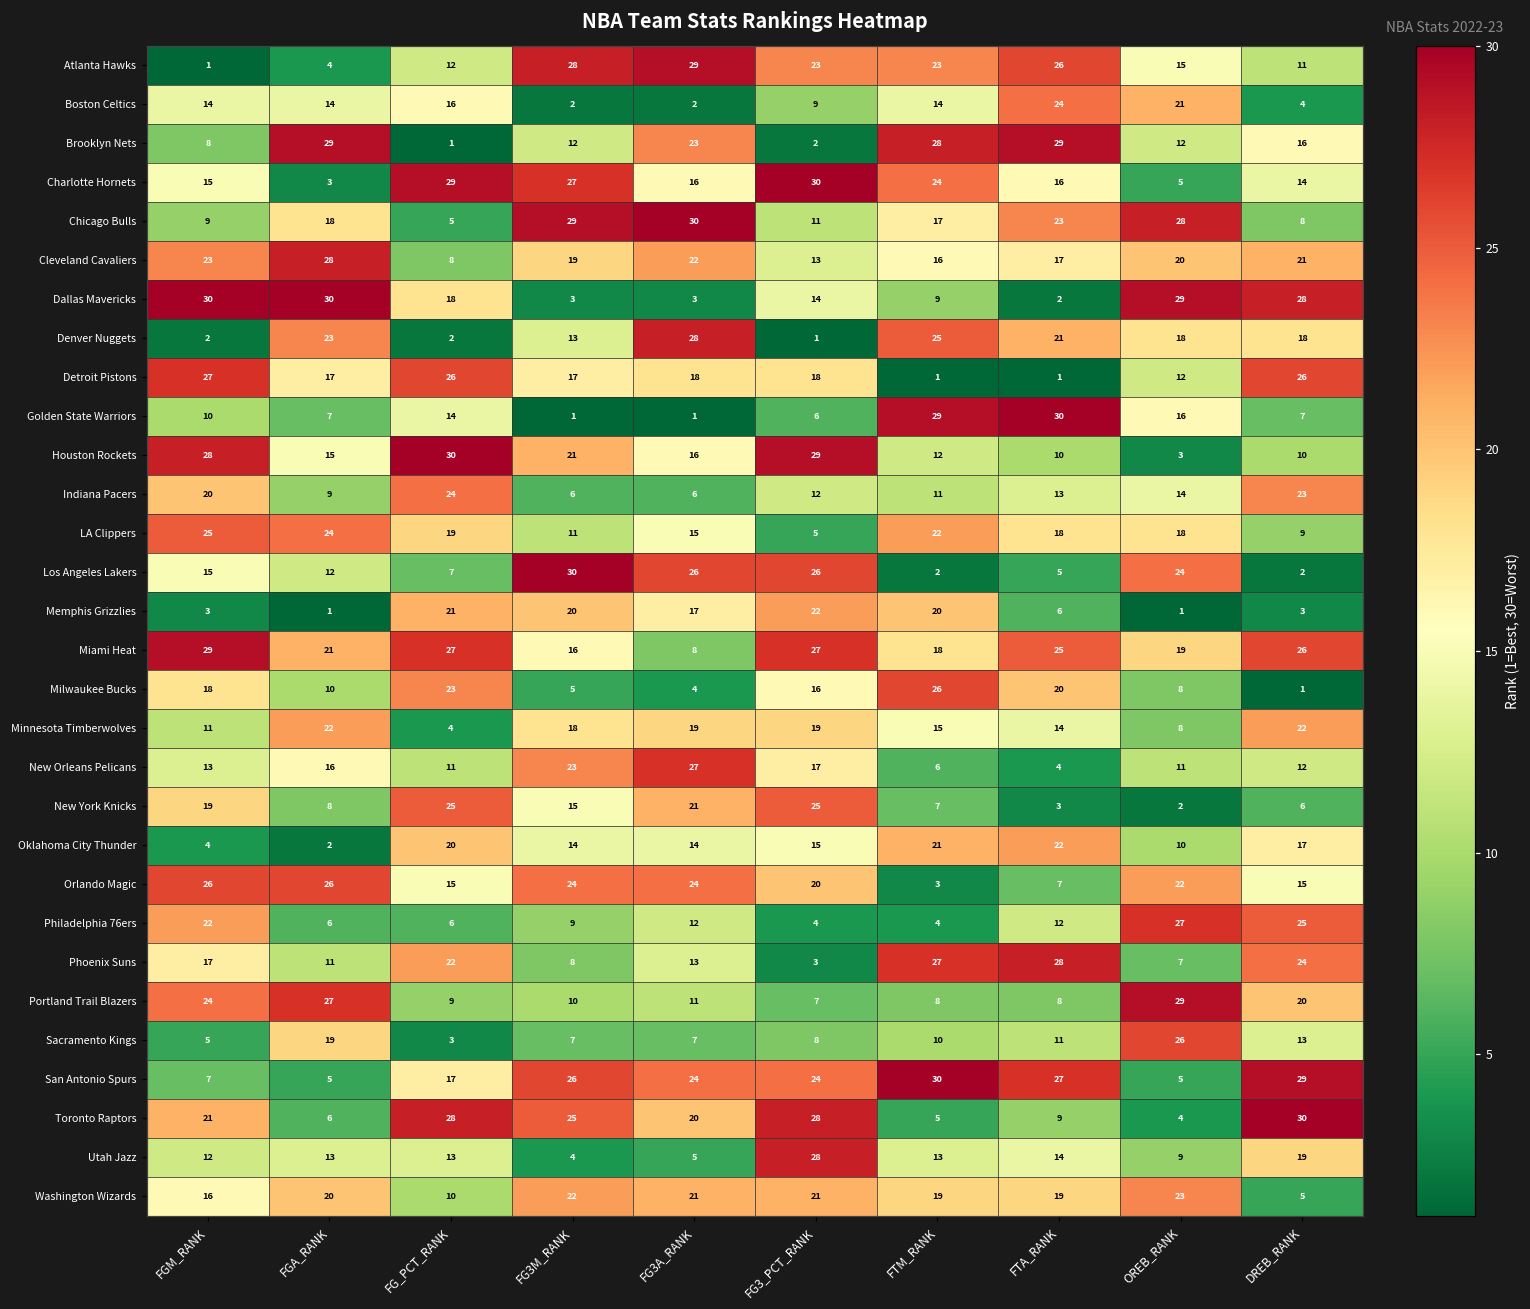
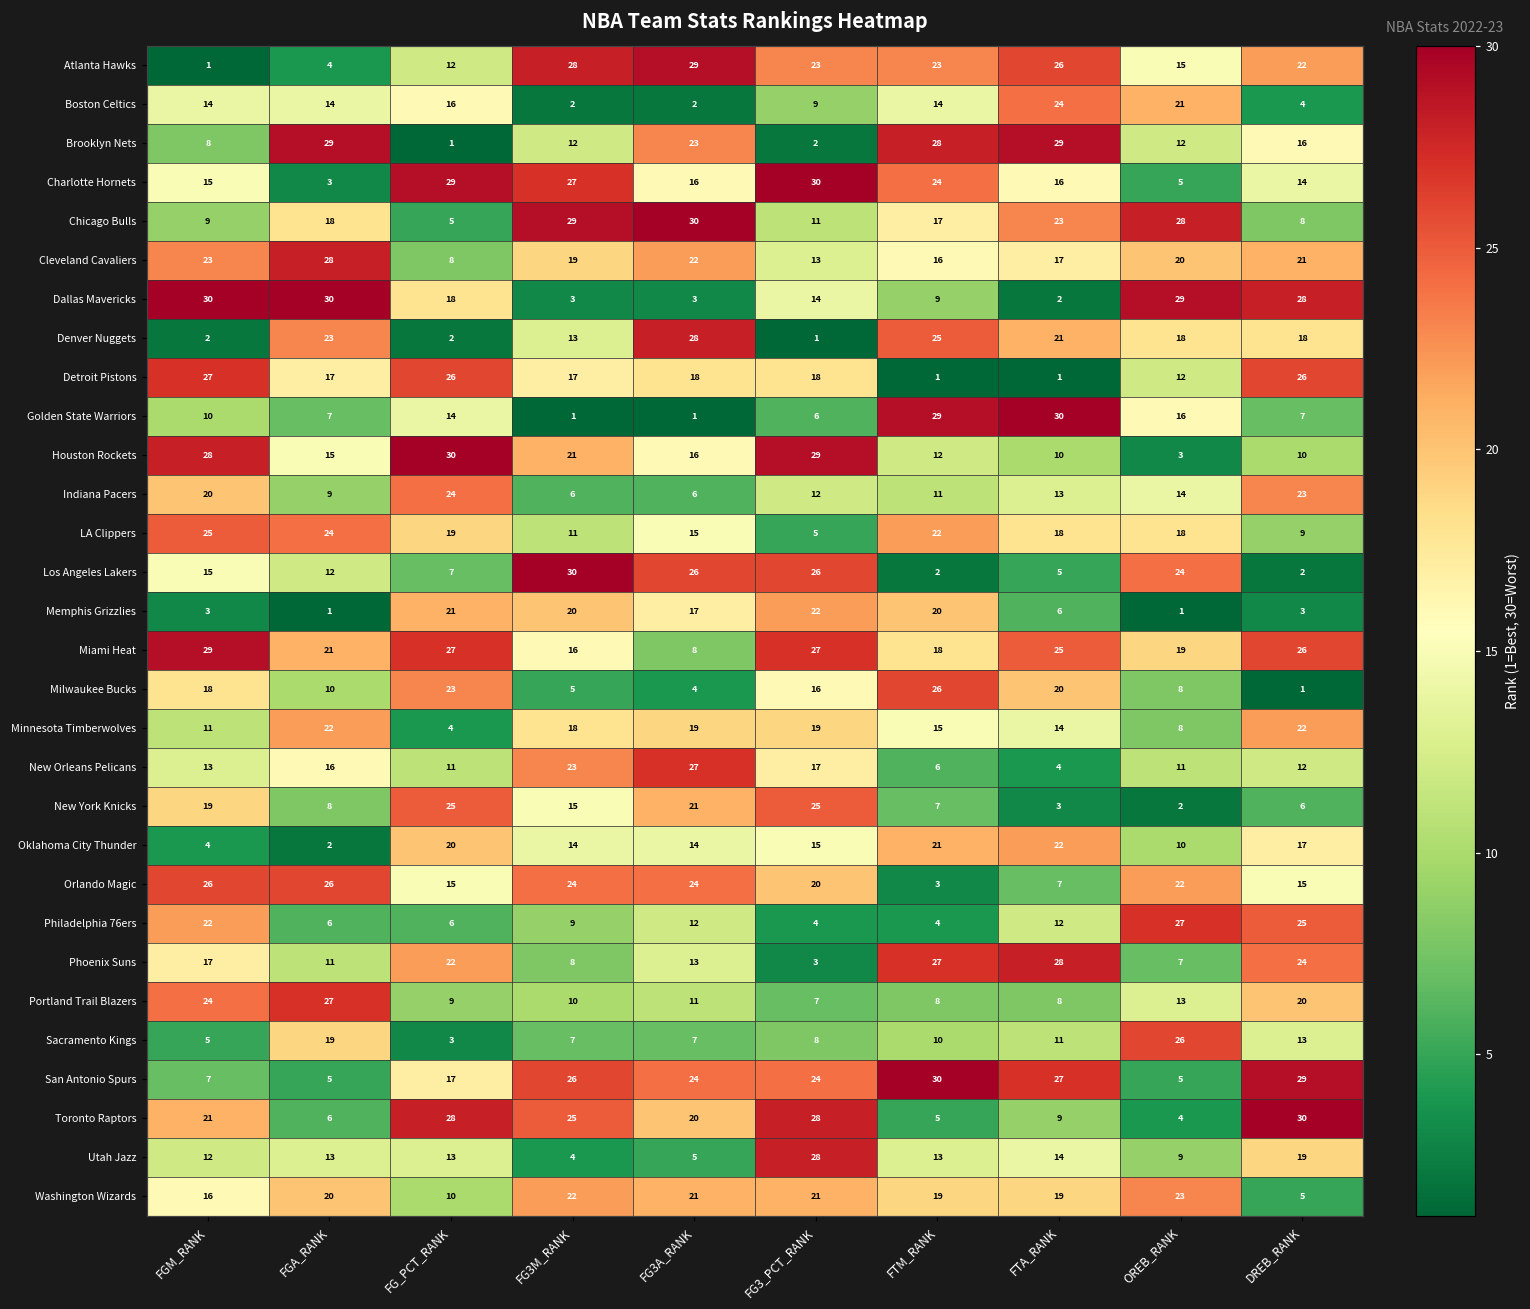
Atlanta Hawks, DREB_RANK: 11 -> 22
Portland Trail Blazers, OREB_RANK: 29 -> 13
